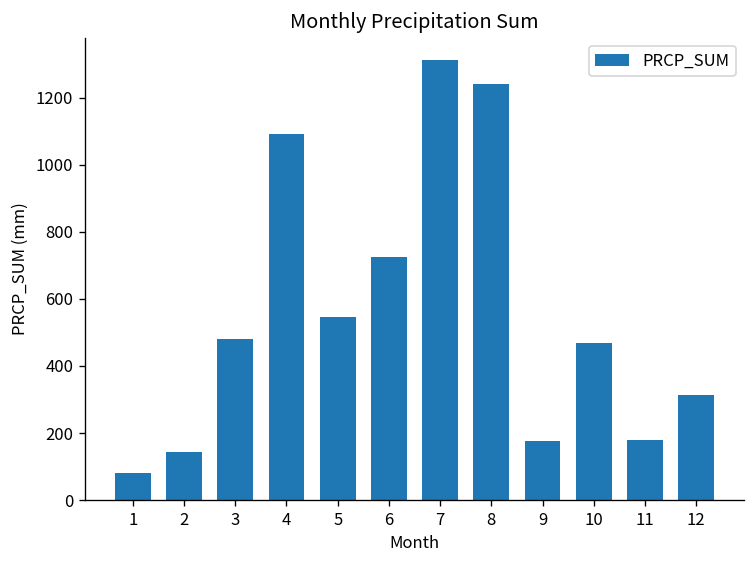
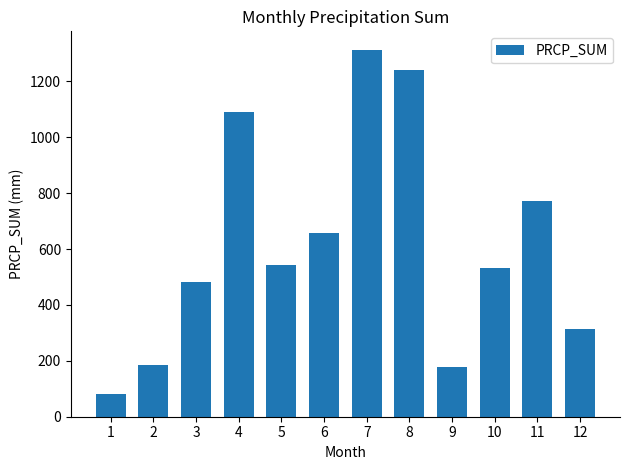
2: 140 -> 180
6: 720 -> 660
10: 470 -> 530
11: 180 -> 770
